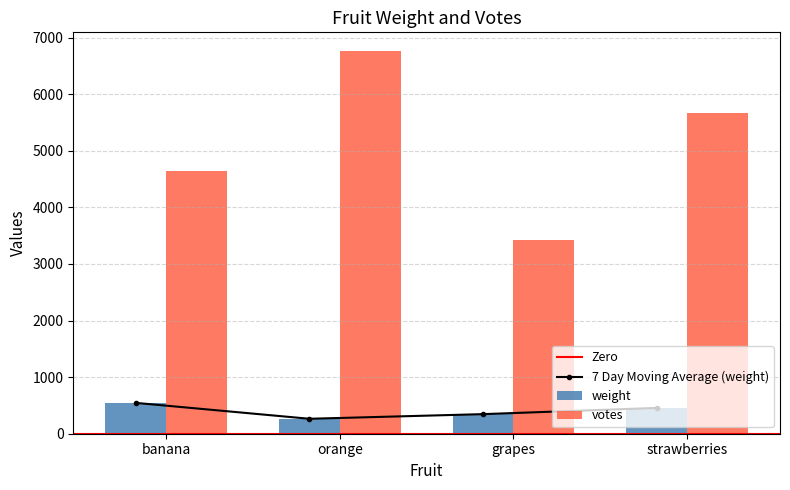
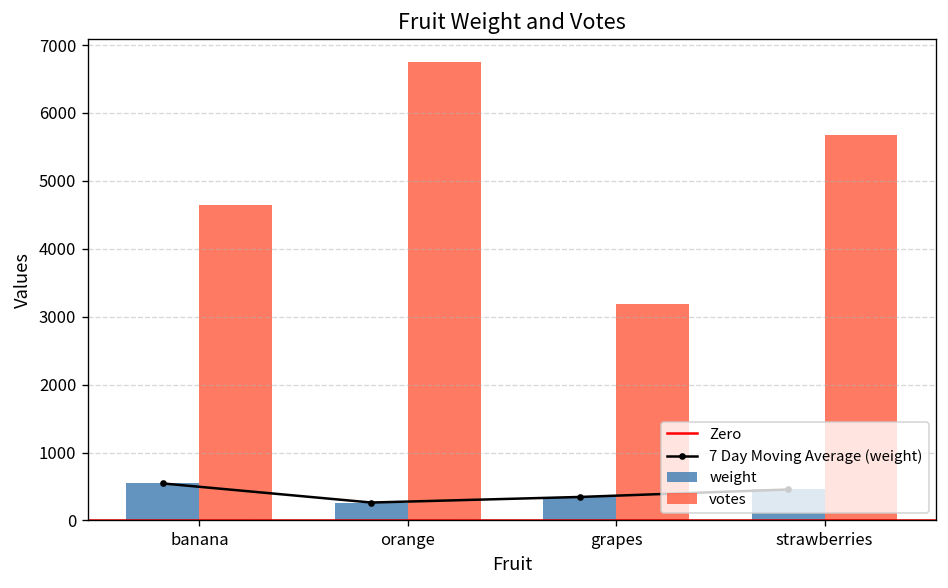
votes, grapes: 3400 -> 3200
